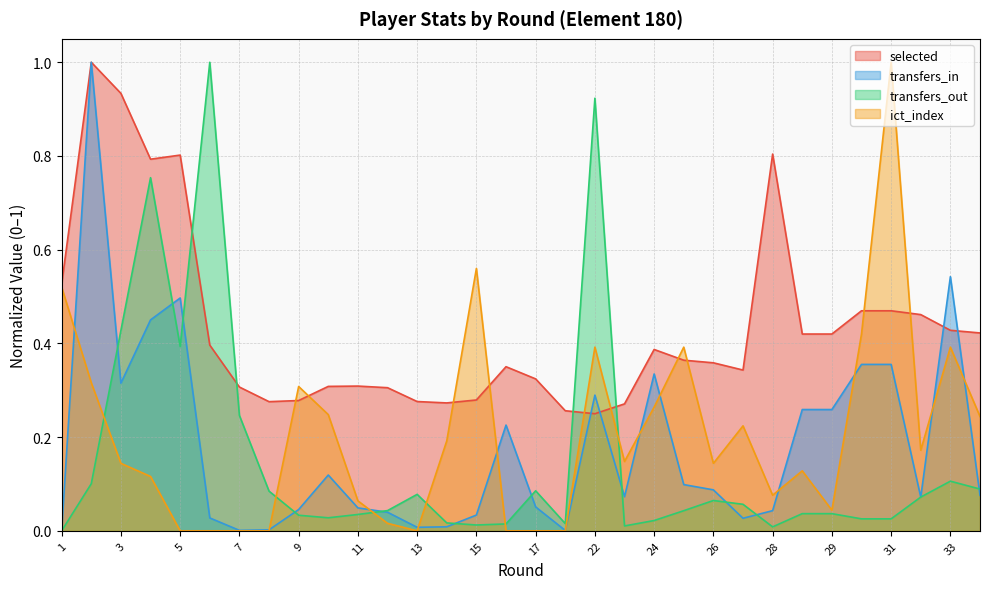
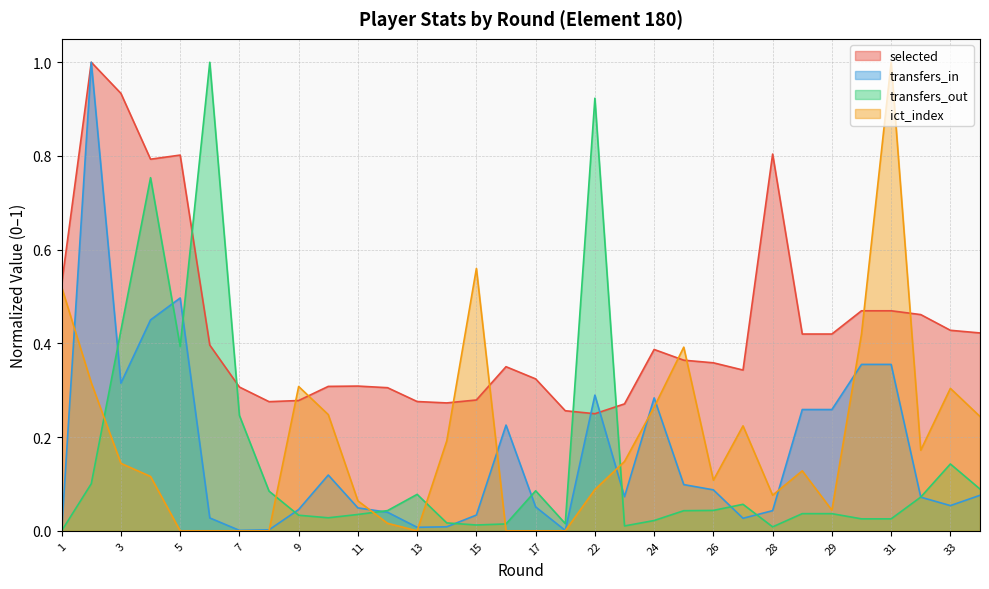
ict_index, 22: 0.39 -> 0.09
transfers_in, 24: 0.33 -> 0.28
transfers_out, 26: 0.06 -> 0.04
ict_index, 26: 0.14 -> 0.11
transfers_in, 33: 0.54 -> 0.05
transfers_out, 33: 0.11 -> 0.14
ict_index, 33: 0.39 -> 0.30
